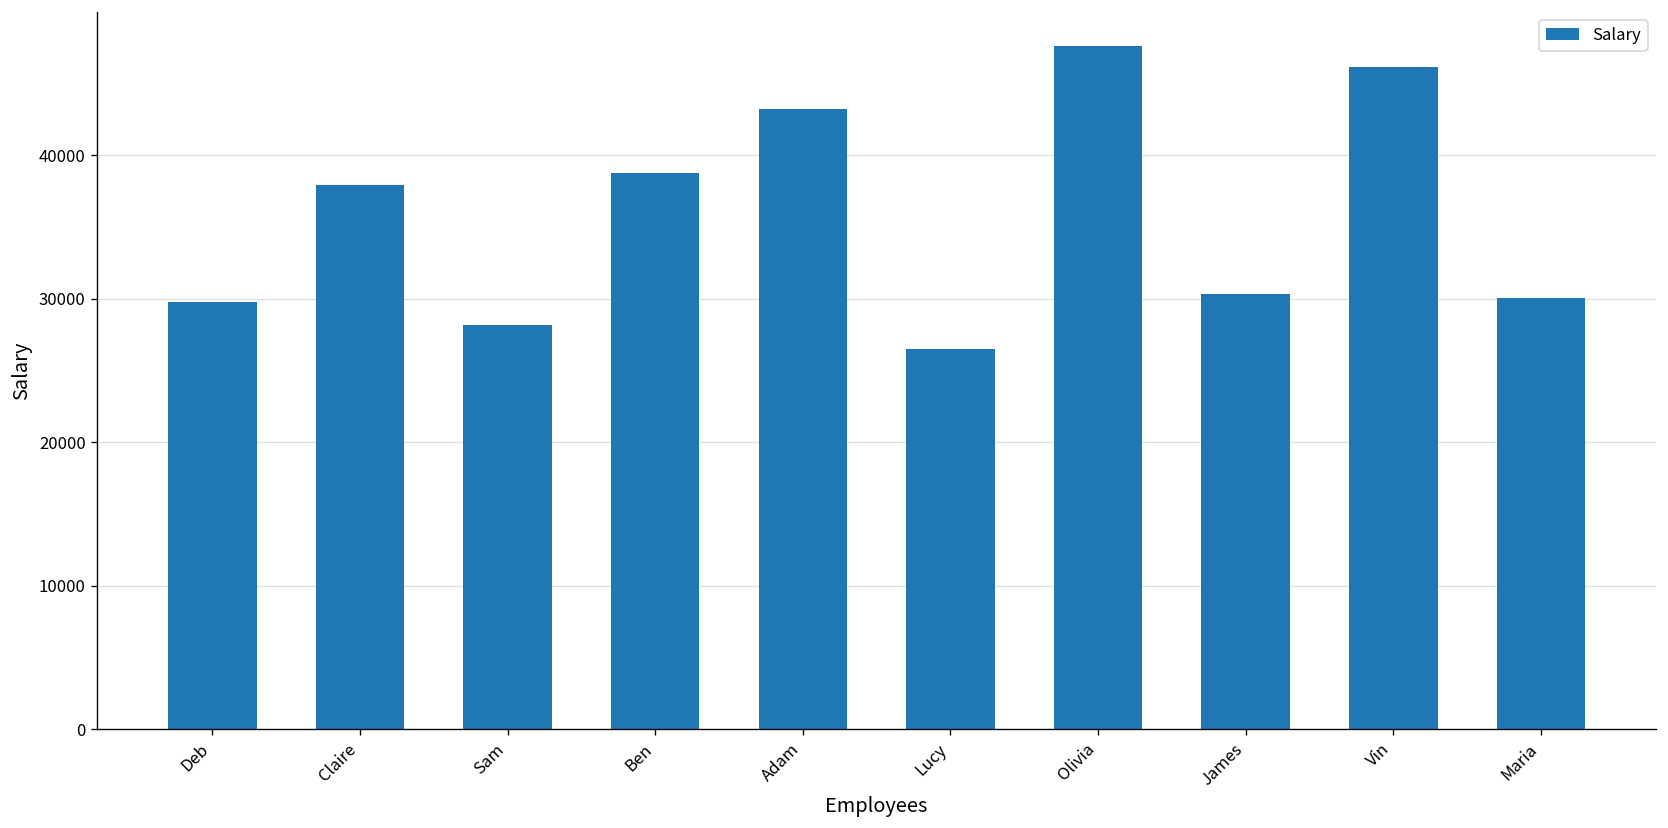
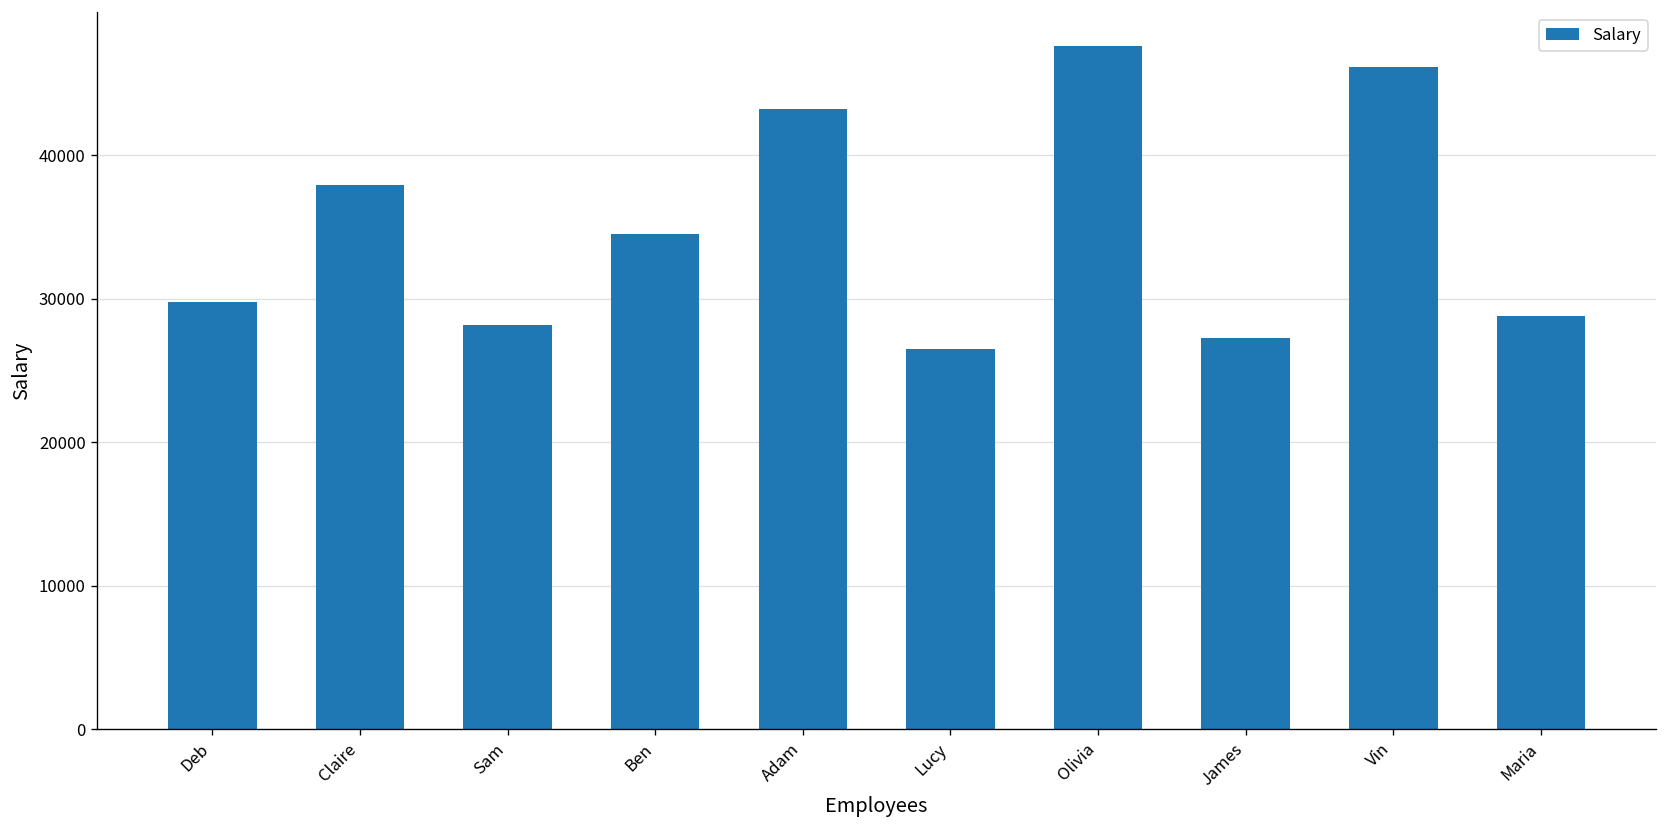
Ben: 38800 -> 34500
James: 30400 -> 27300
Maria: 30000 -> 28800
